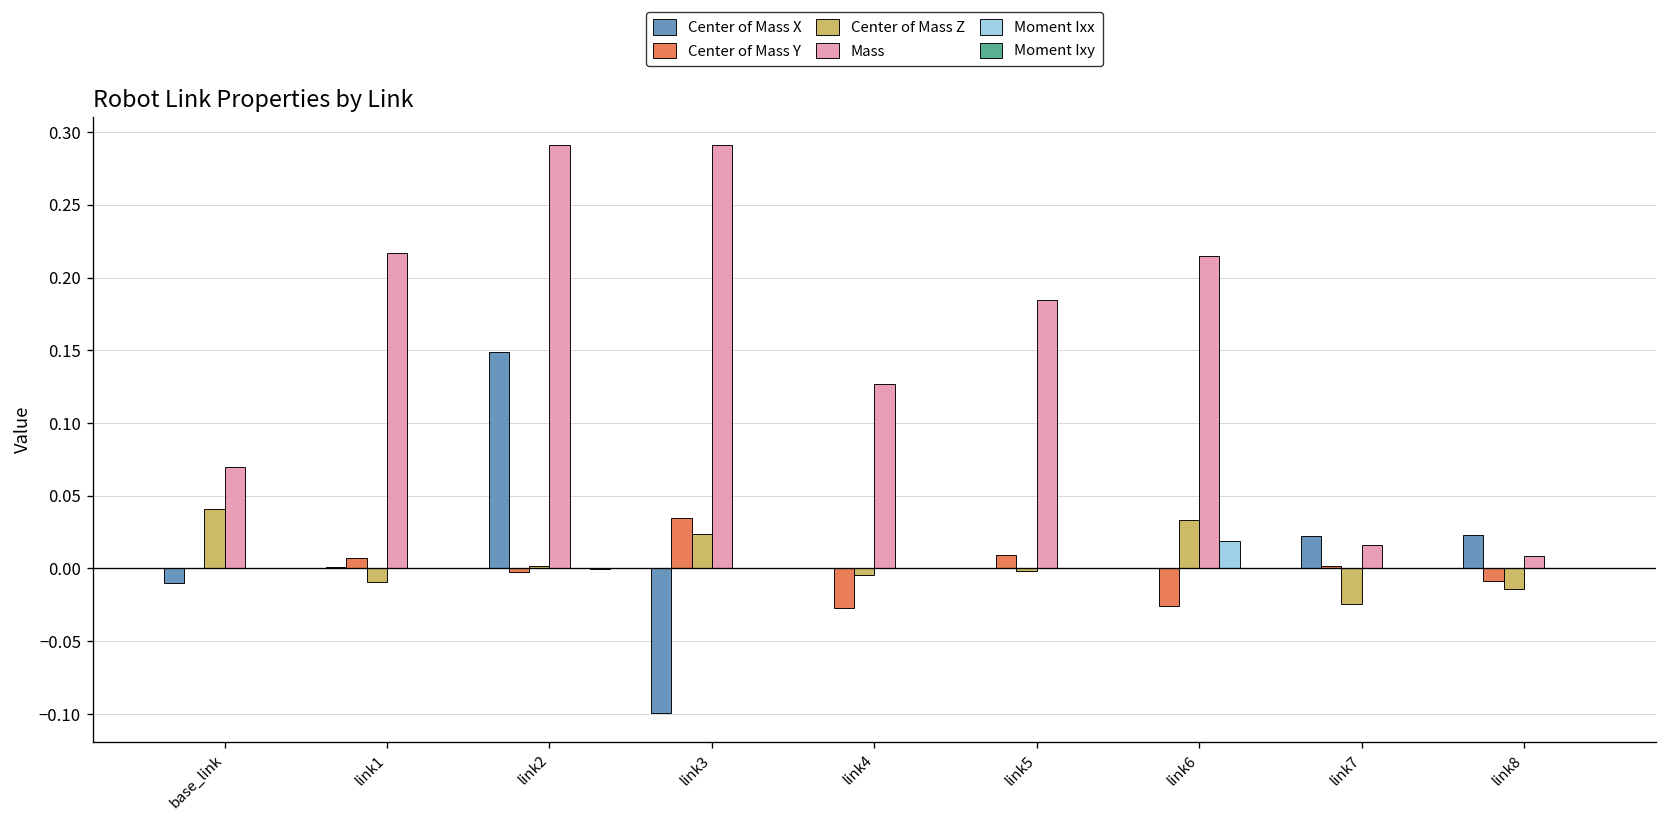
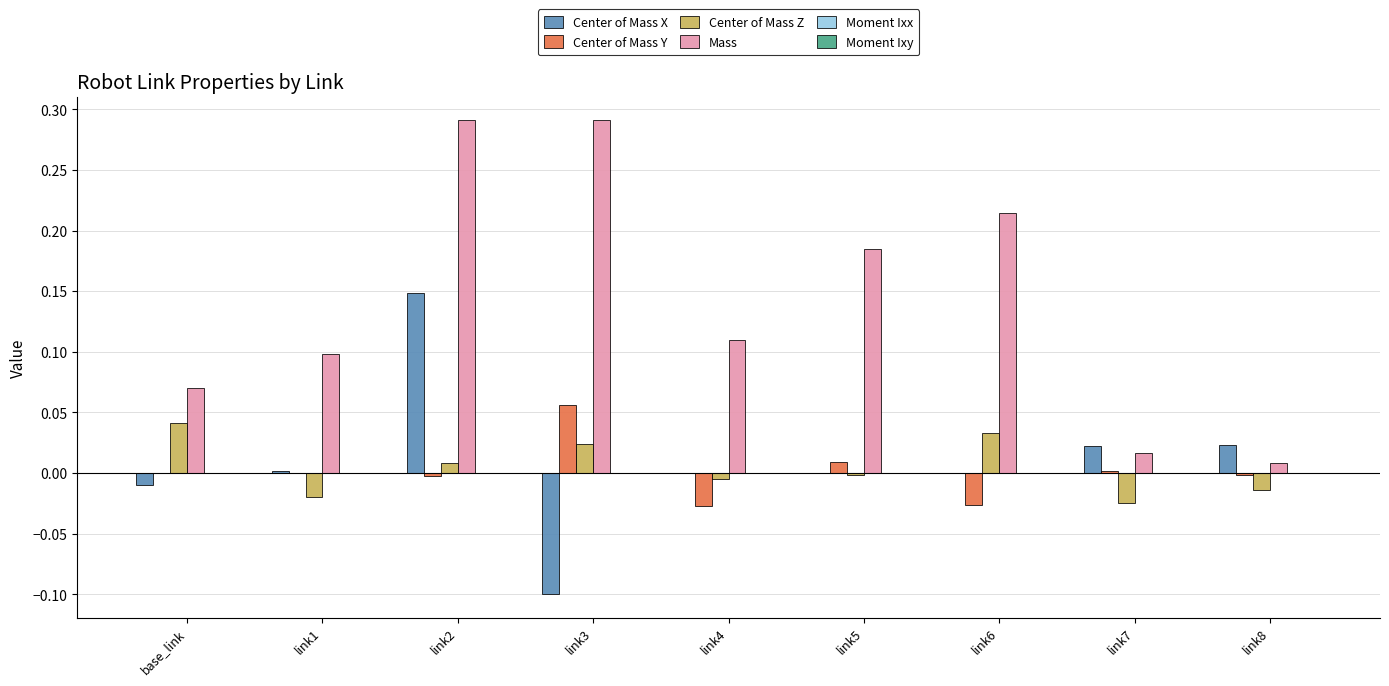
Center of Mass Y, link1: 0.008 -> 0.000
Center of Mass Z, link1: -0.009 -> -0.020
Mass, link1: 0.217 -> 0.098
Center of Mass Z, link2: 0.002 -> 0.009
Center of Mass Y, link3: 0.035 -> 0.056
Mass, link4: 0.127 -> 0.109
Moment Ixx, link6: 0.019 -> 0.000
Center of Mass Y, link8: -0.008 -> -0.002
